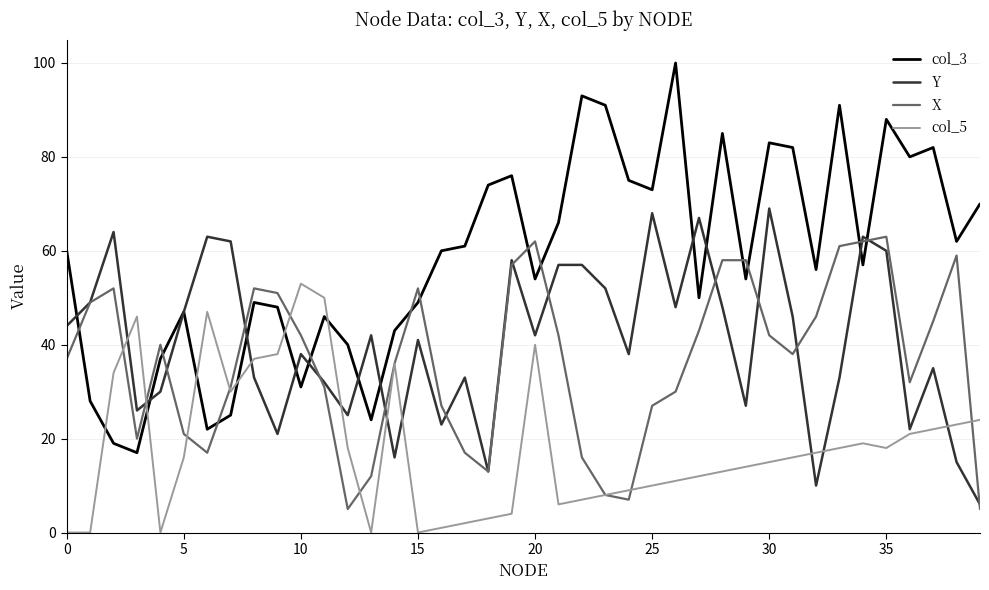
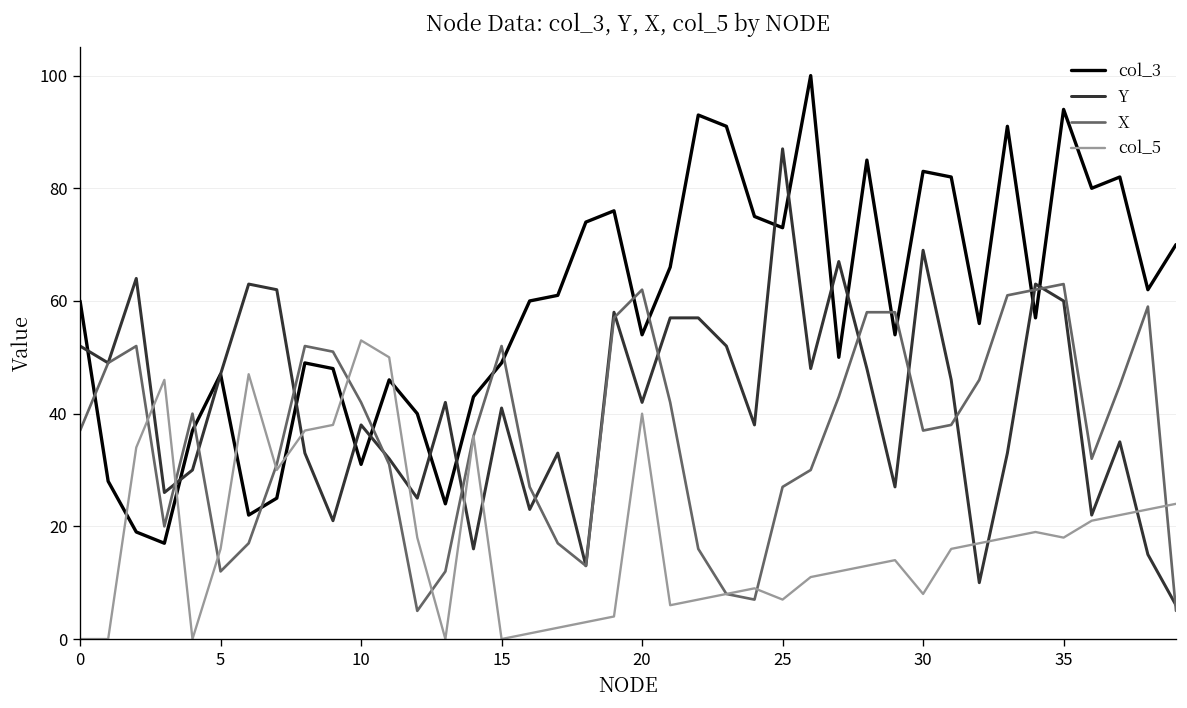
Y, 0: 44 -> 52
X, 5: 21 -> 12
Y, 25: 68 -> 87
col_5, 25: 10 -> 7
X, 30: 42 -> 37
col_5, 30: 15 -> 8
col_3, 35: 88 -> 94
